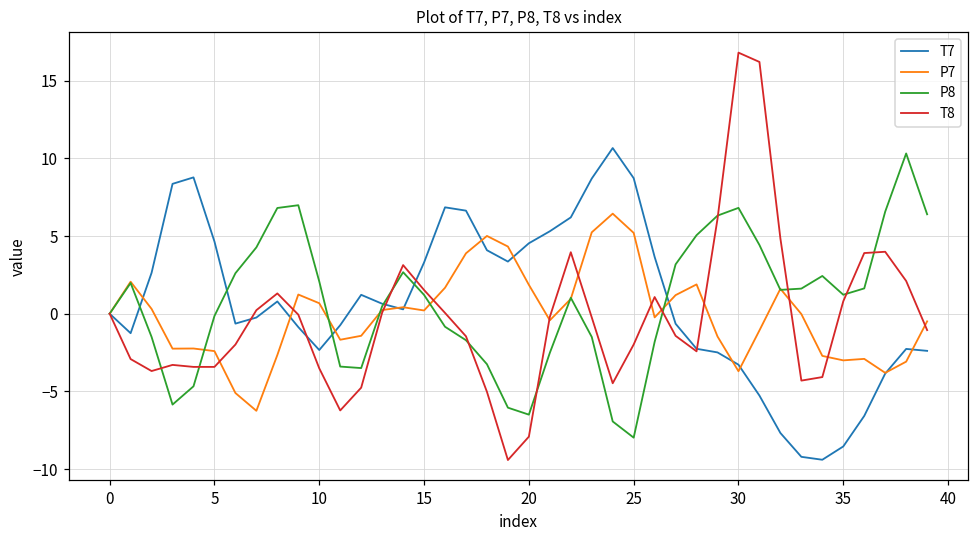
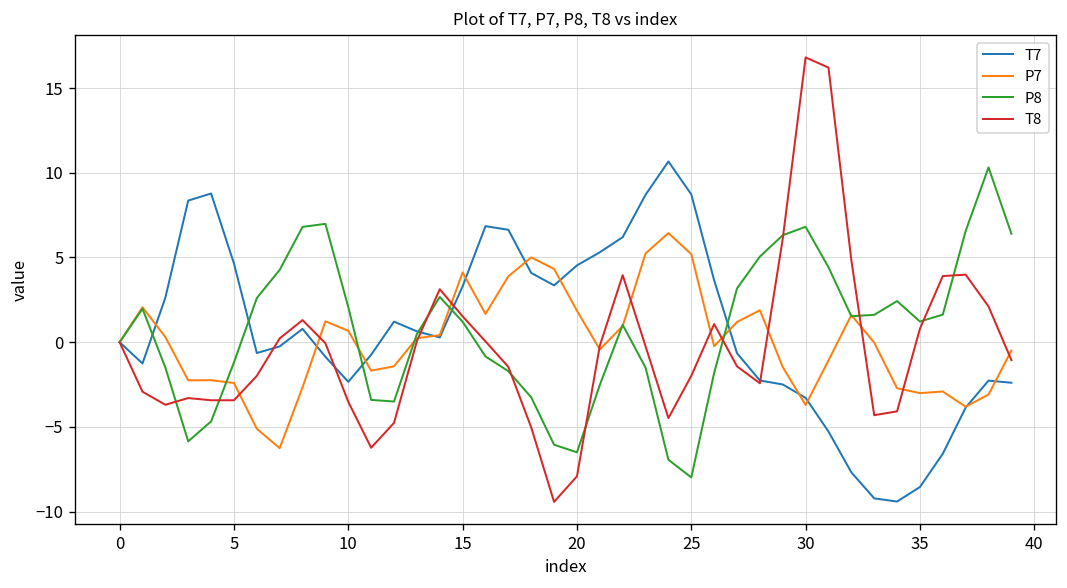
P8, 5: -0.1 -> -1.2
P7, 15: 0.2 -> 4.1
